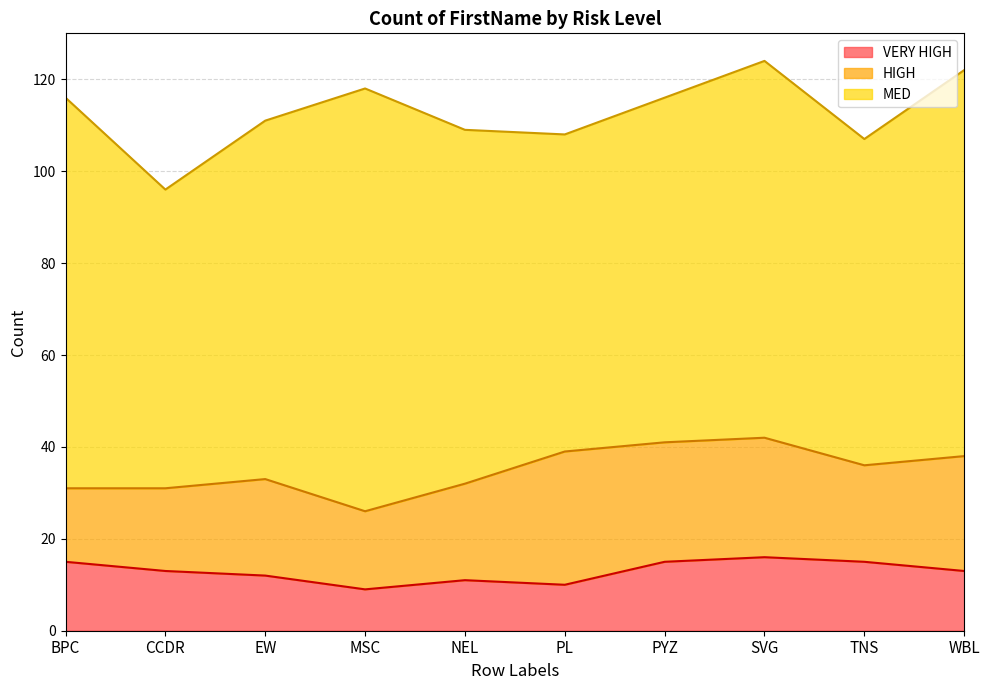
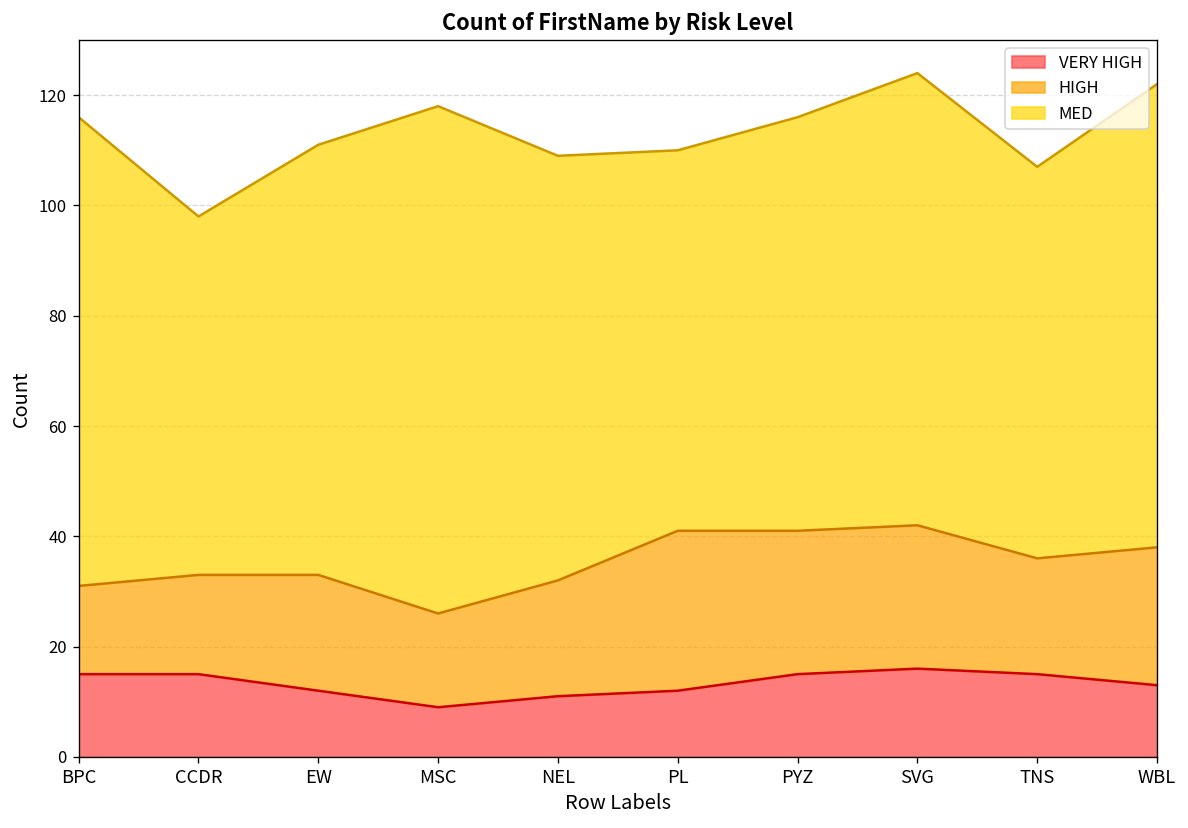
VERY HIGH, CCDR: 13 -> 15
VERY HIGH, PL: 10 -> 12
